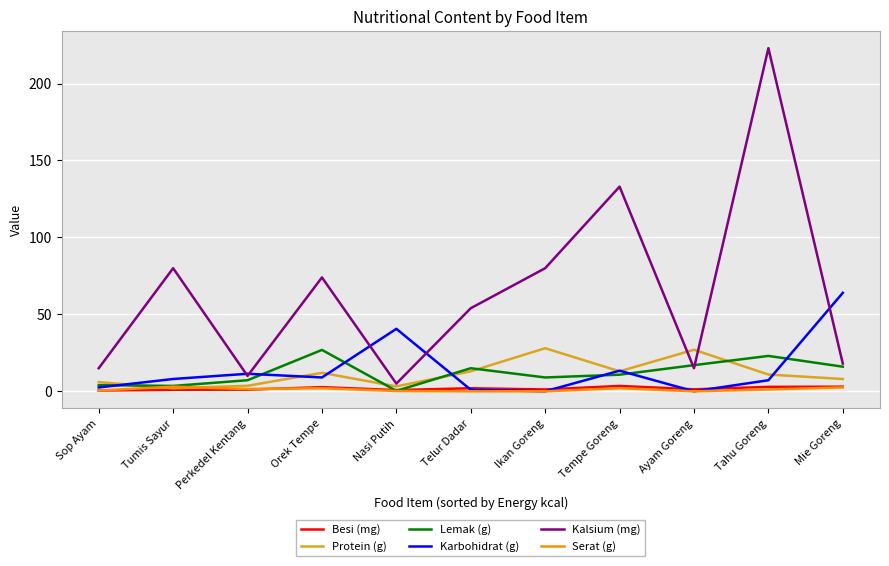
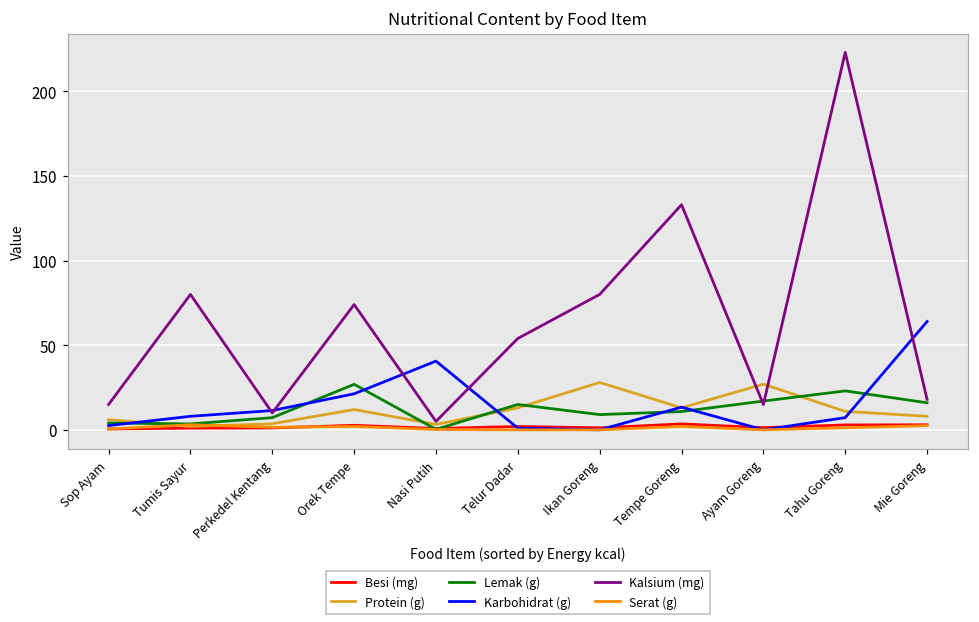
Karbohidrat (g), Orek Tempe: 9 -> 21
